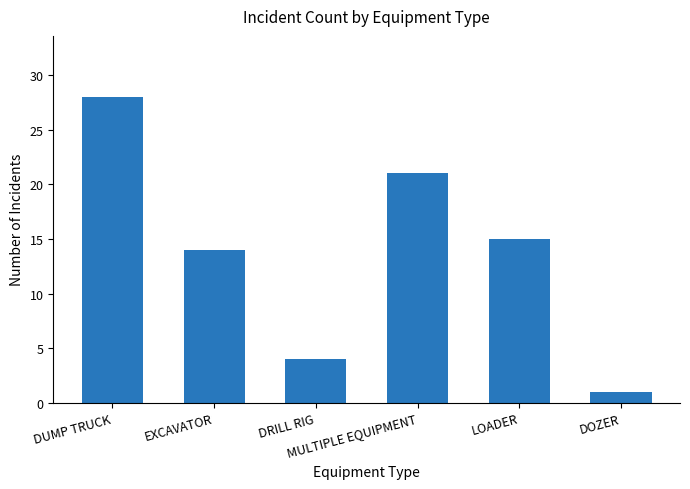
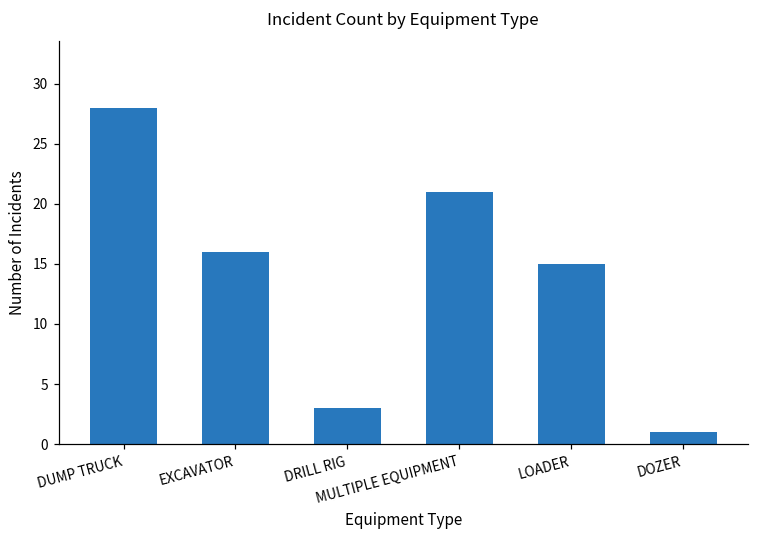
EXCAVATOR: 14 -> 16
DRILL RIG: 4 -> 3
